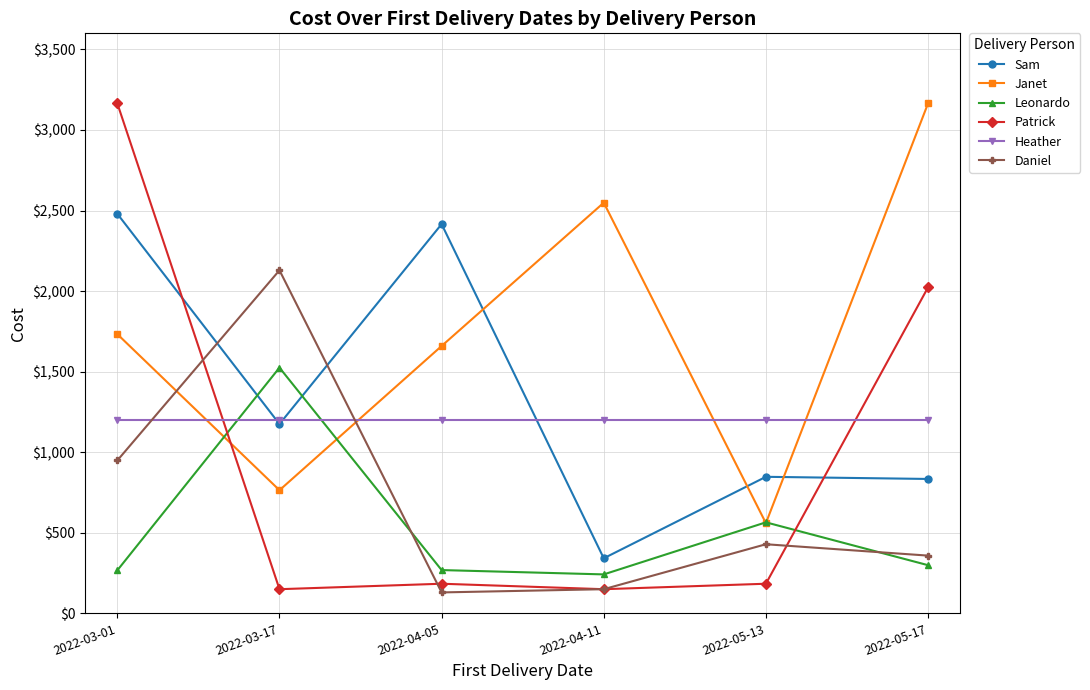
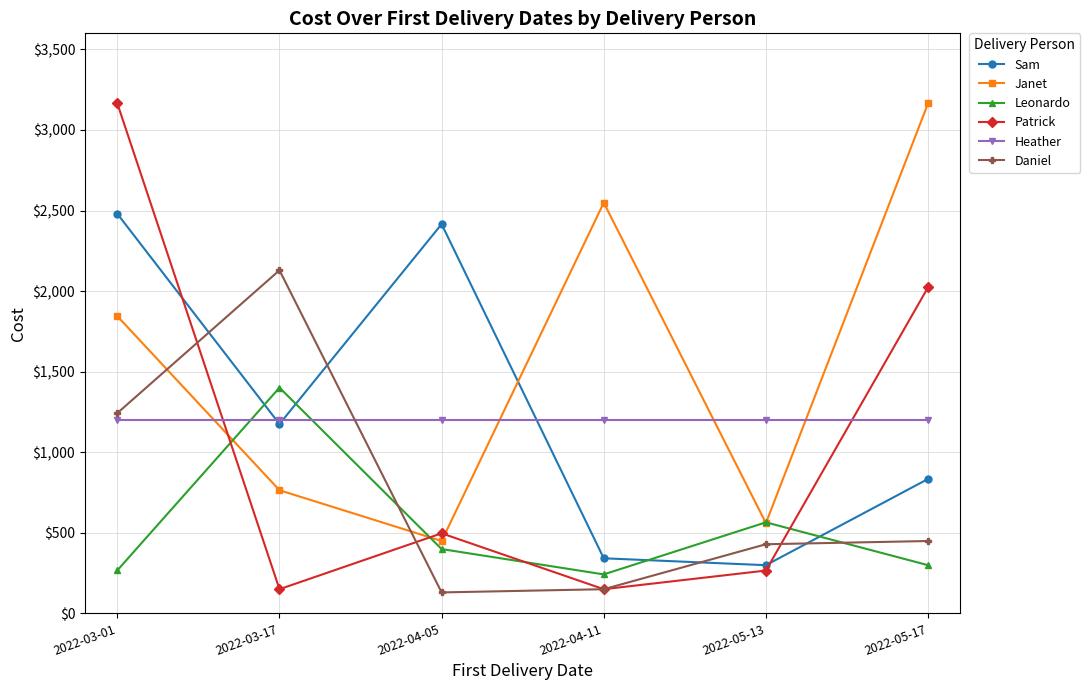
Janet, 2022-03-01: $1,730 -> $1,840
Daniel, 2022-03-01: $950 -> $1,240
Leonardo, 2022-03-17: $1,530 -> $1,400
Janet, 2022-04-05: $1,660 -> $450
Leonardo, 2022-04-05: $270 -> $400
Patrick, 2022-04-05: $180 -> $500
Sam, 2022-05-13: $850 -> $300
Patrick, 2022-05-13: $180 -> $270
Daniel, 2022-05-17: $360 -> $450
